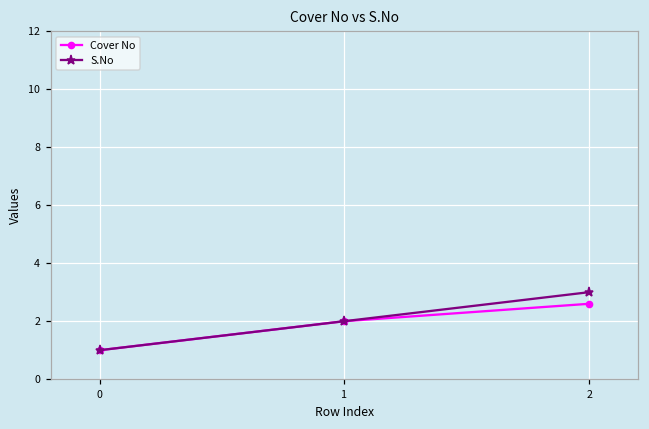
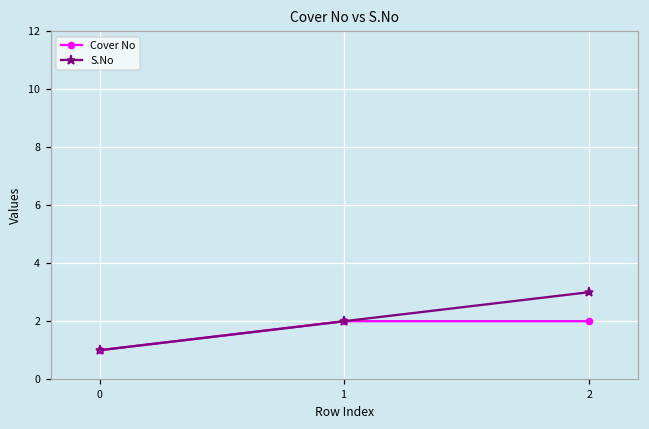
Cover No, 2: 2.6 -> 2.0
